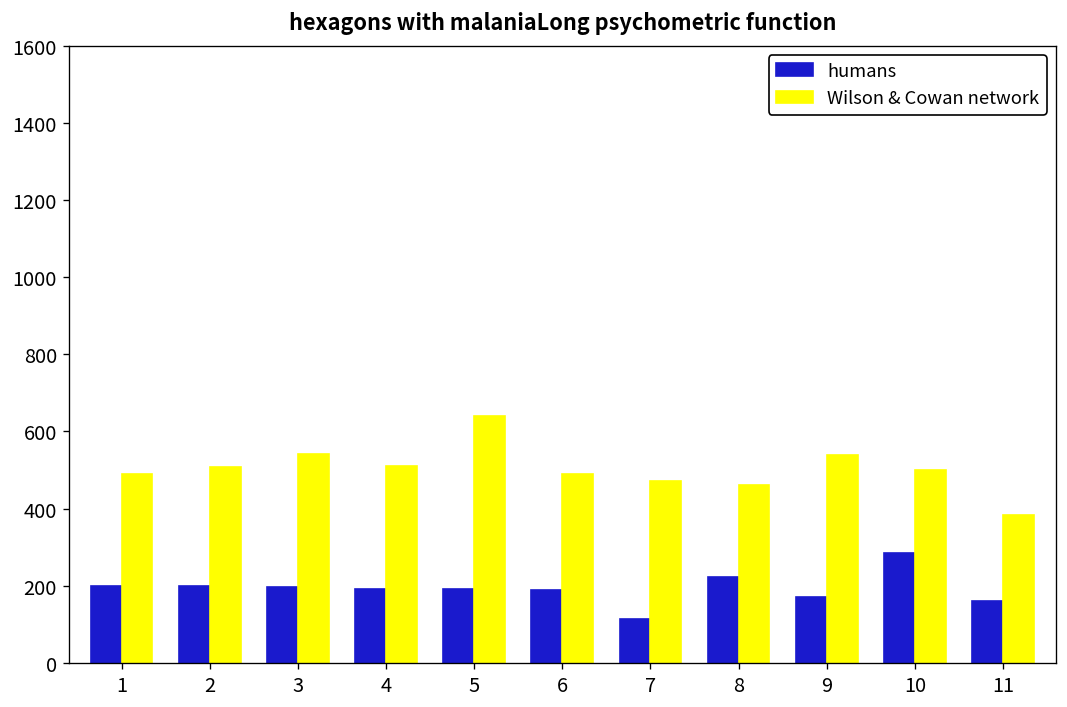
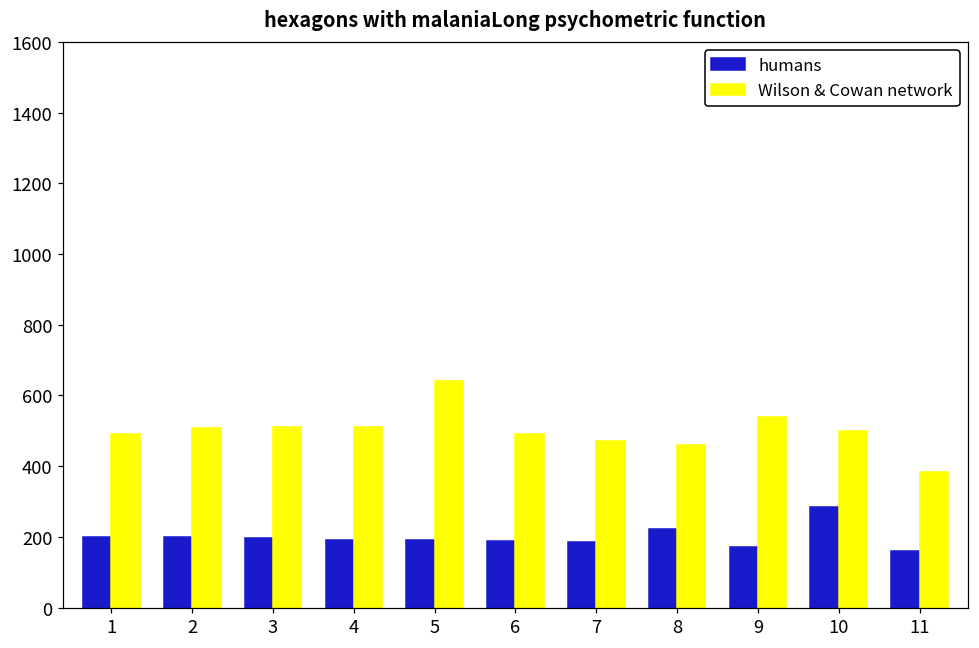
Wilson & Cowan network, 3: 540 -> 510
humans, 7: 110 -> 180
